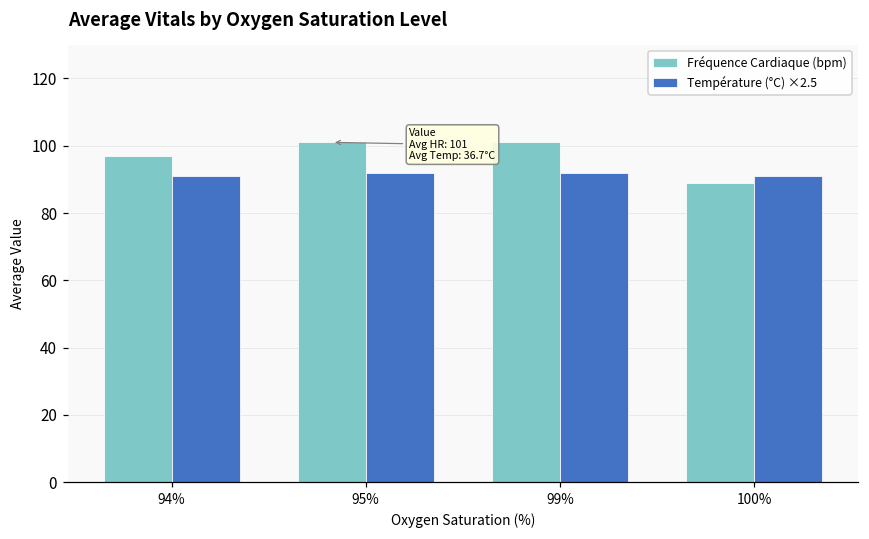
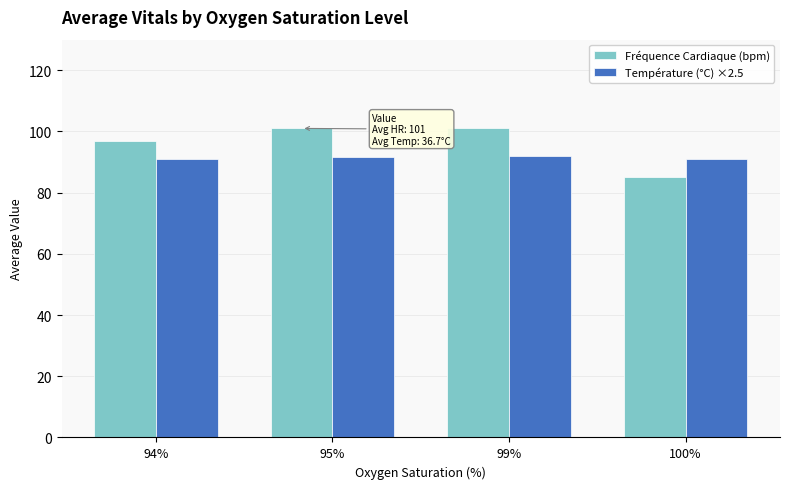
Fréquence Cardiaque (bpm), 100%: 89 -> 85
